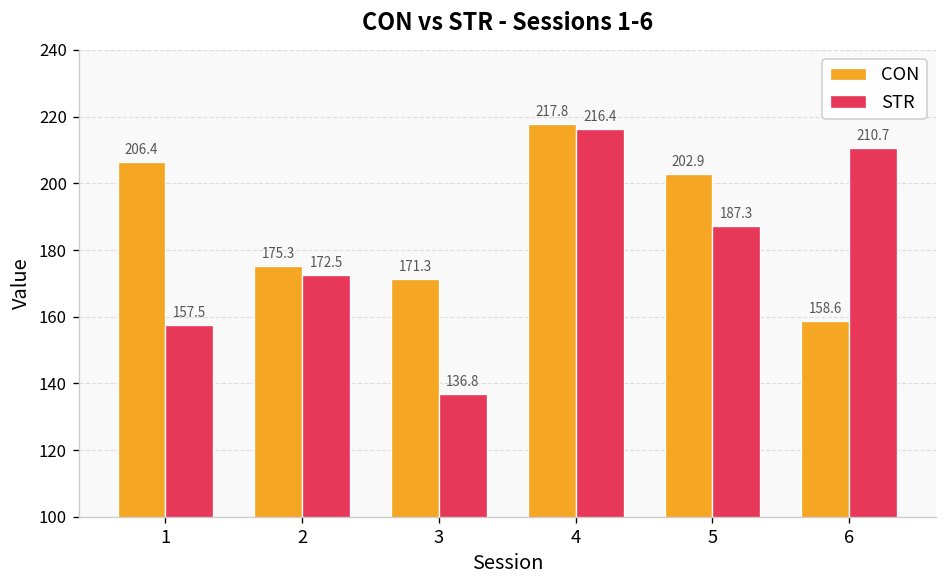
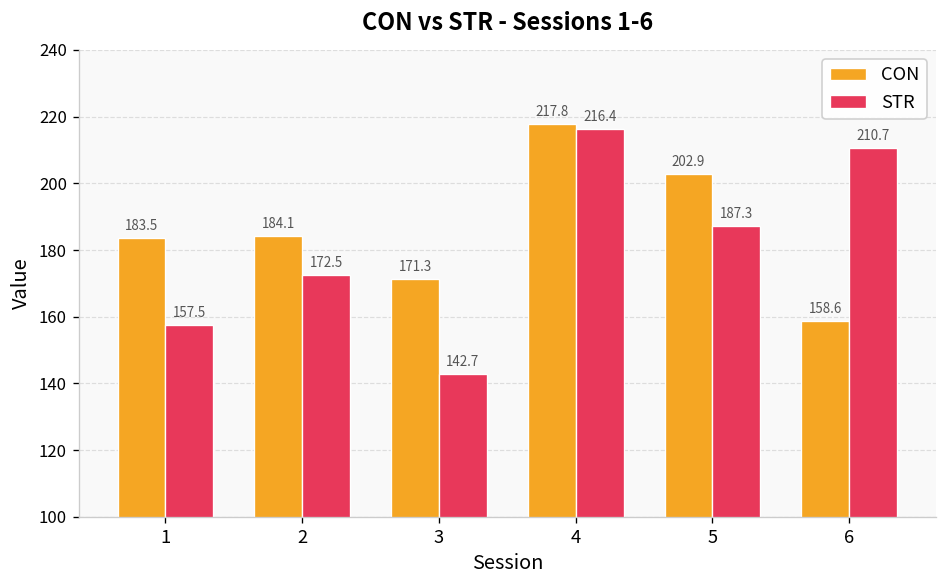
CON, 1: 206.4 -> 183.5
CON, 2: 175.3 -> 184.1
STR, 3: 136.8 -> 142.7
